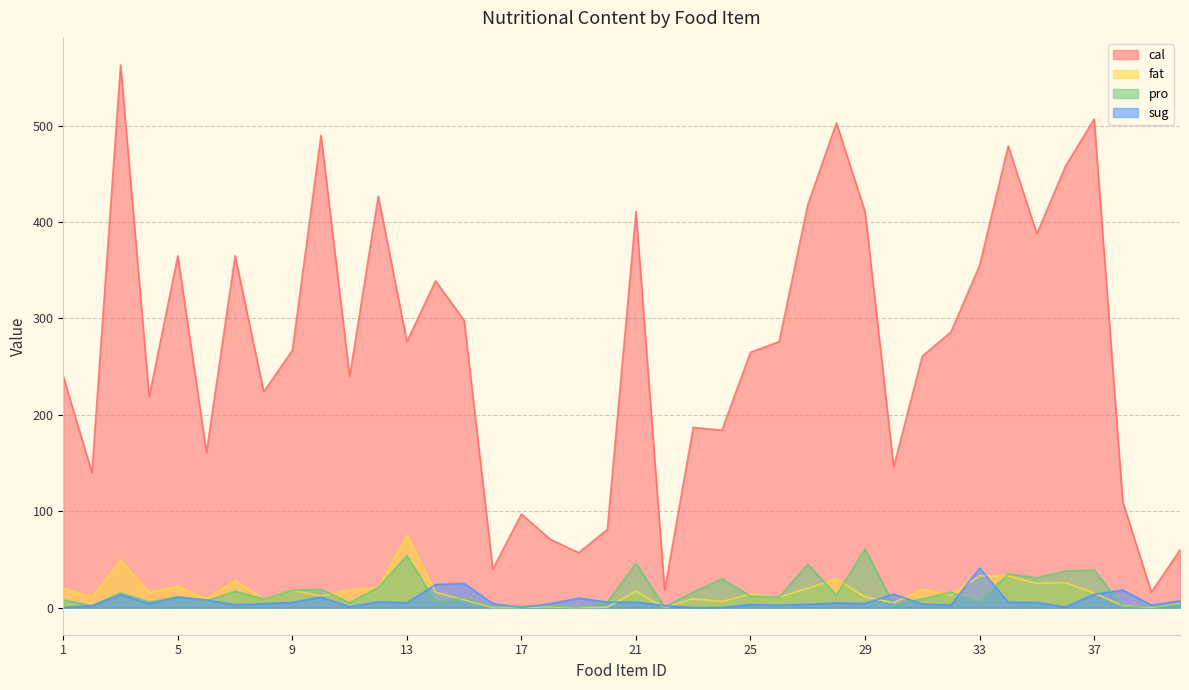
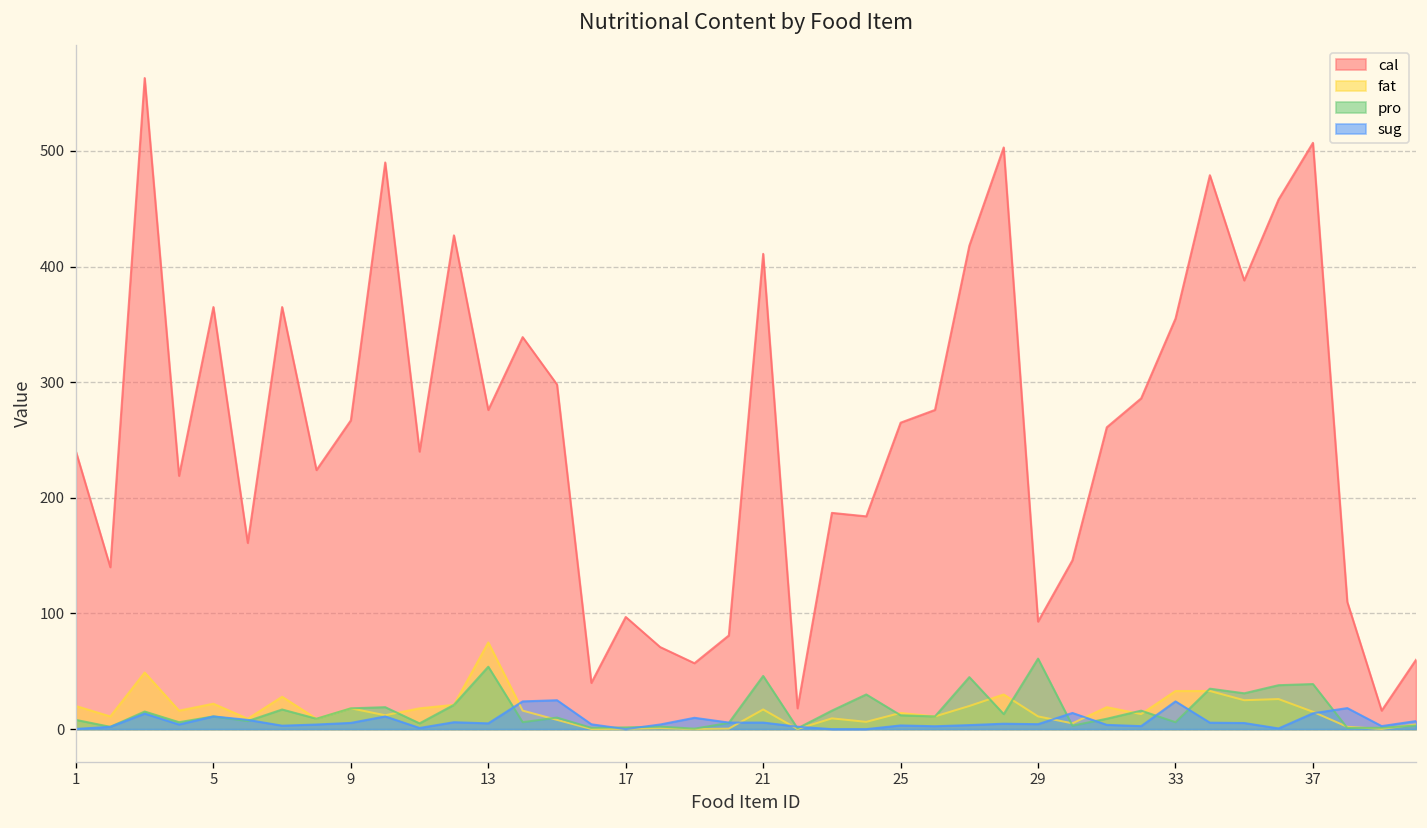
cal, 29: 410 -> 90
sug, 33: 40 -> 20
